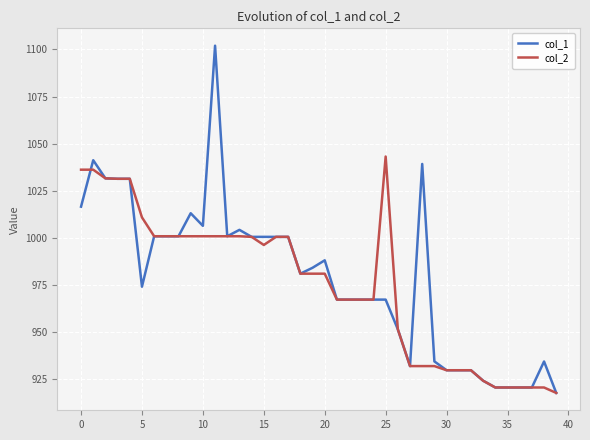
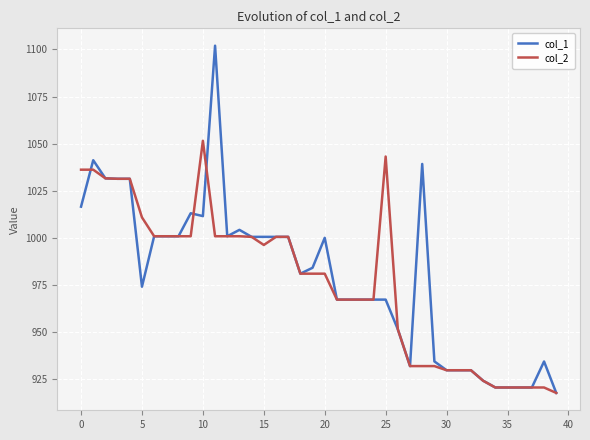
col_1, 10: 1006 -> 1012
col_2, 10: 1001 -> 1052
col_1, 20: 988 -> 1000
